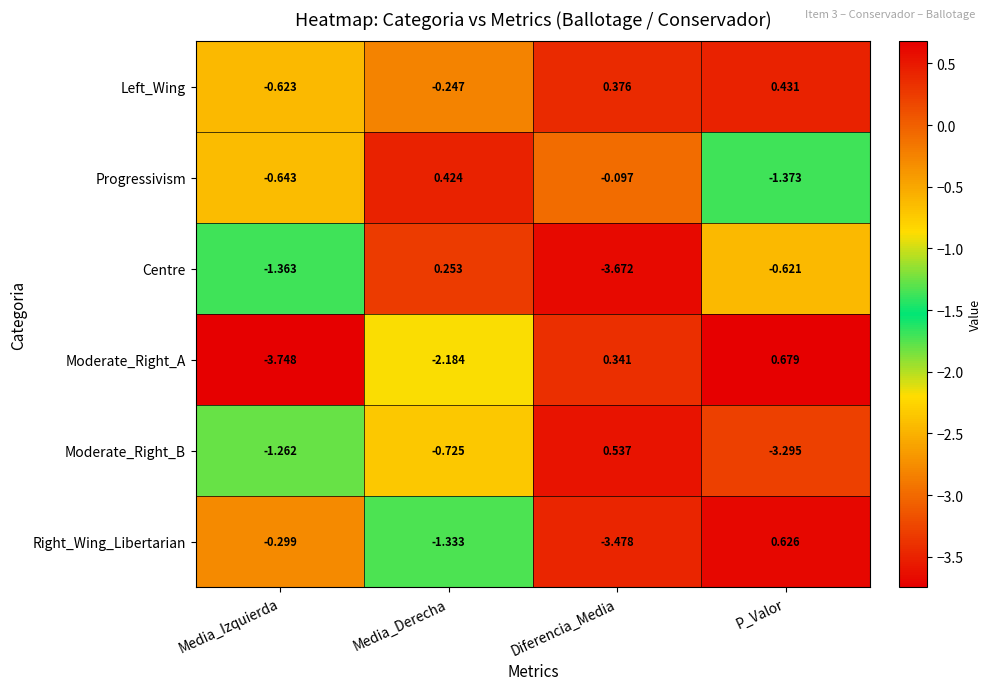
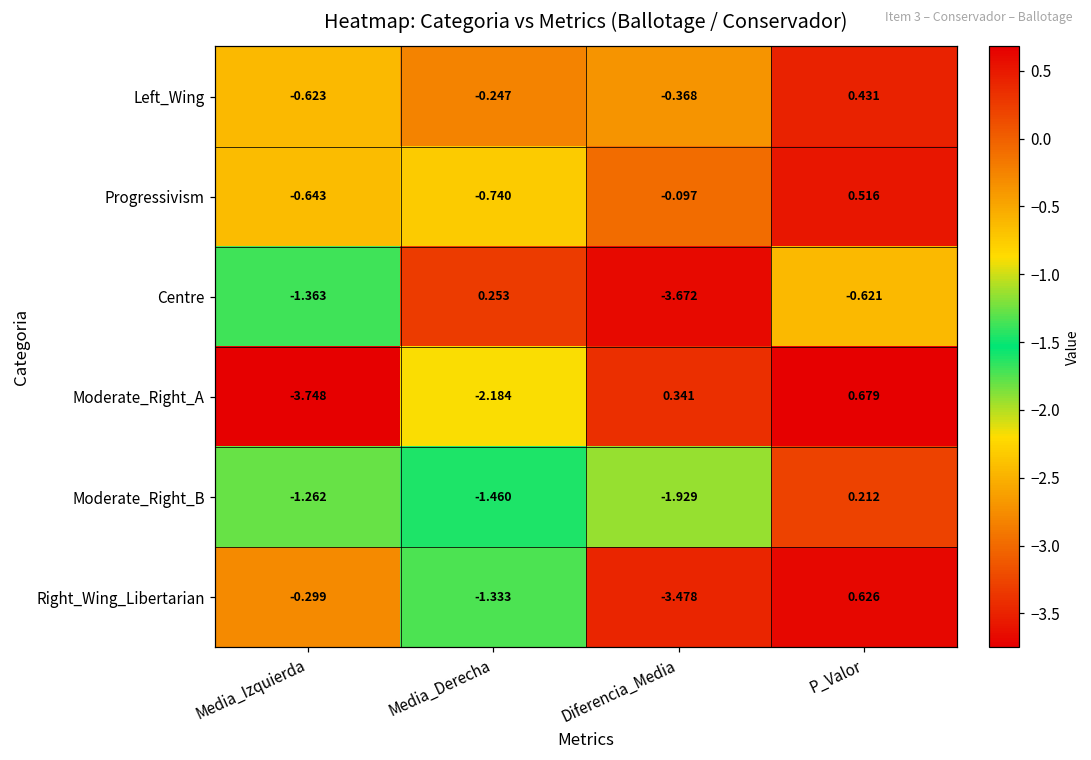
Left_Wing, Diferencia_Media: 0.376 -> -0.368
Progressivism, Media_Derecha: 0.424 -> -0.740
Progressivism, P_Valor: -1.373 -> 0.516
Moderate_Right_B, Media_Derecha: -0.725 -> -1.460
Moderate_Right_B, Diferencia_Media: 0.537 -> -1.929
Moderate_Right_B, P_Valor: -3.295 -> 0.212
